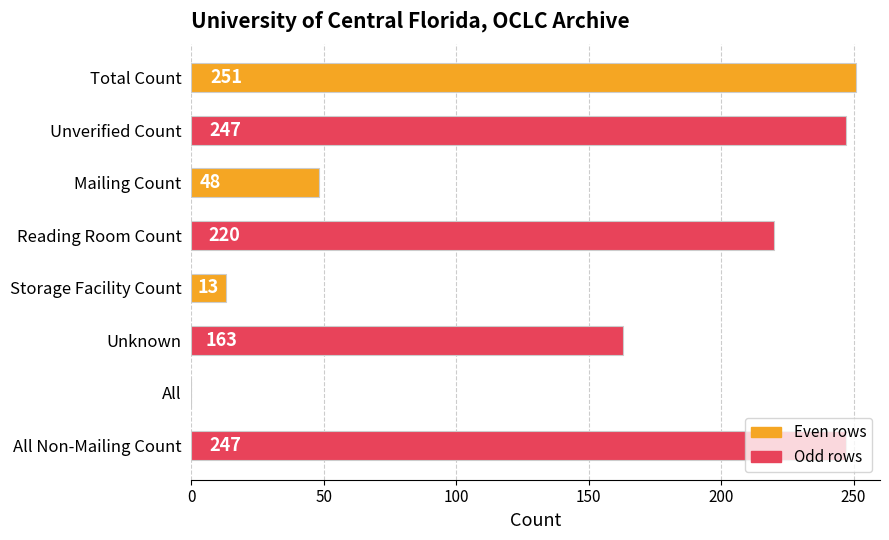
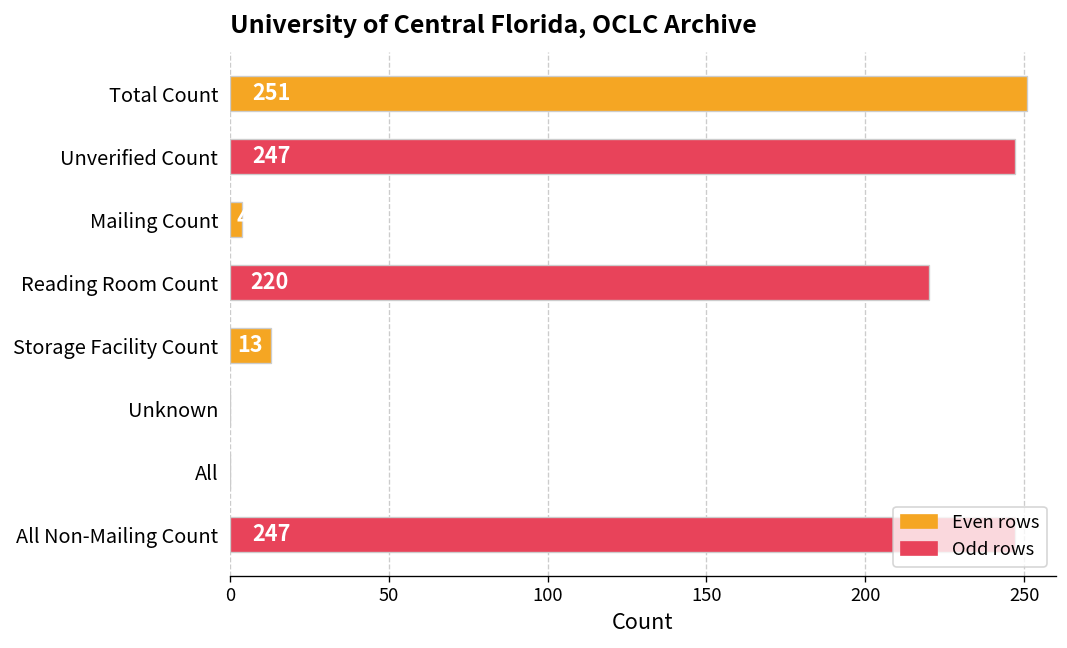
Mailing Count: 48 -> 4
Unknown: 163 -> 0
